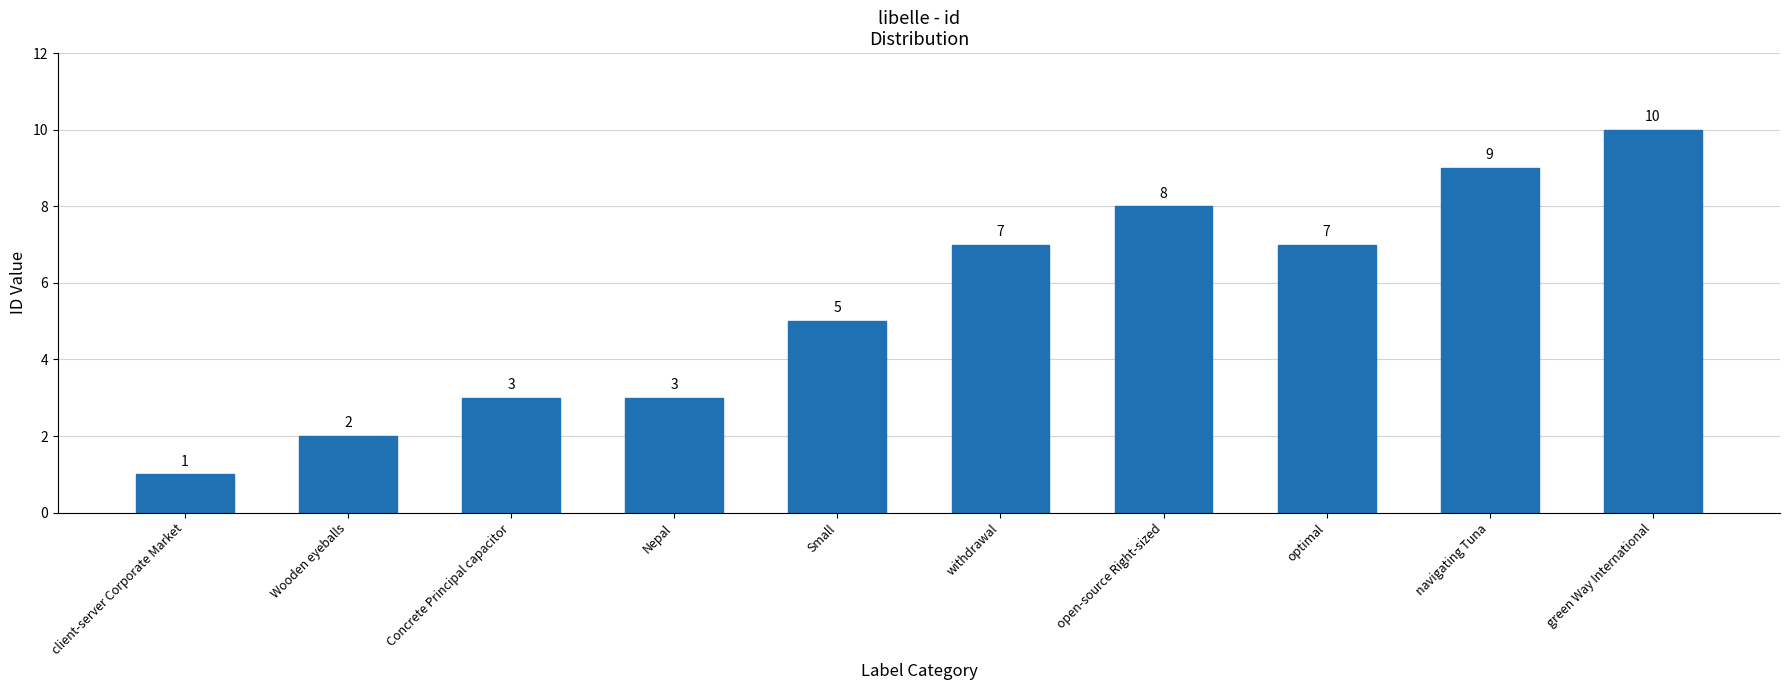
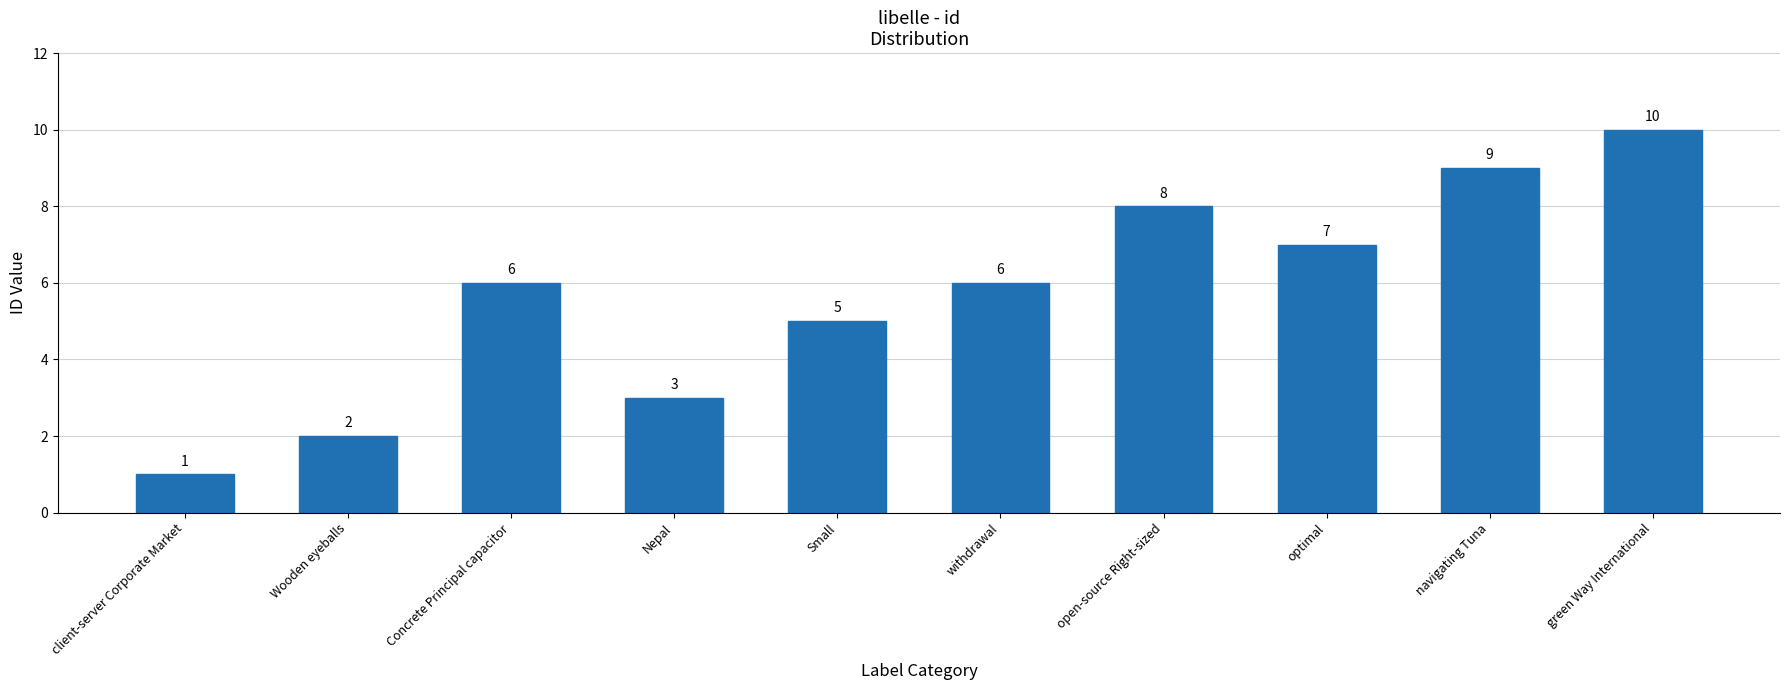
Concrete Principal capacitor: 3 -> 6
withdrawal: 7 -> 6
